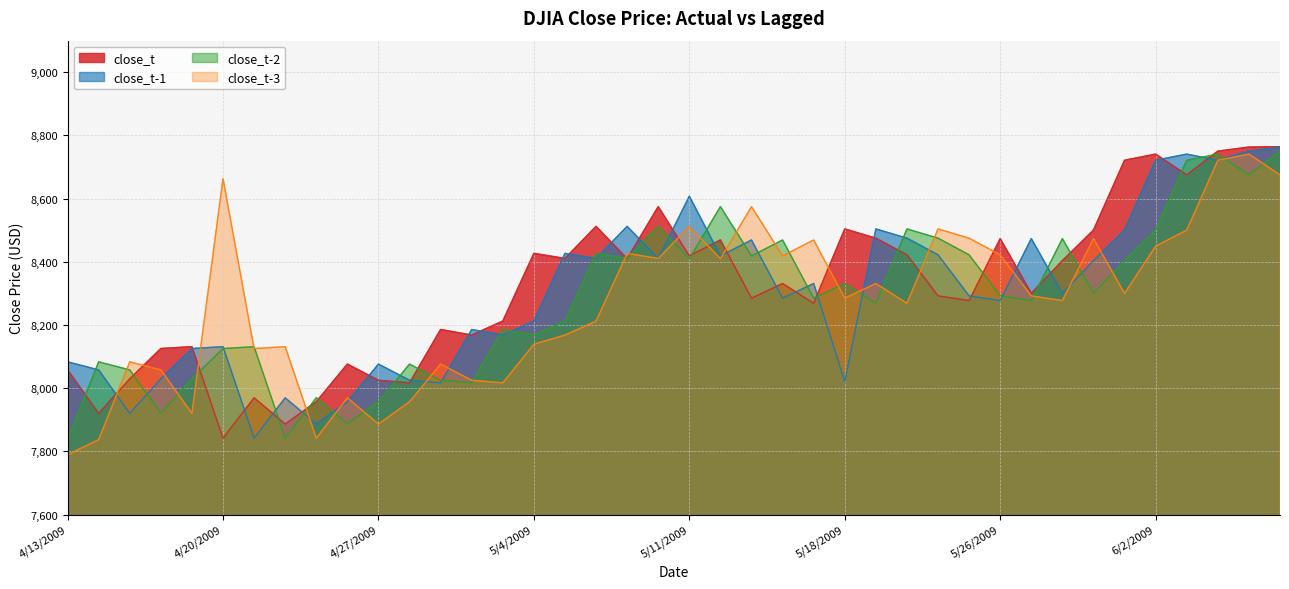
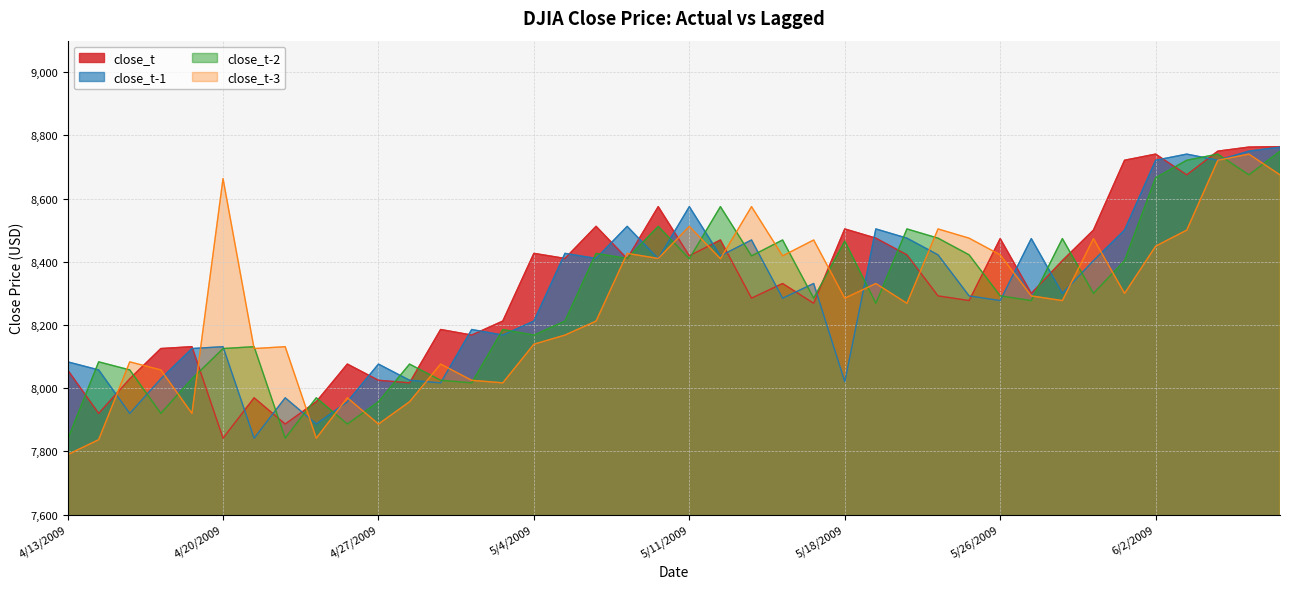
close_t-1, 5/11/2009: 8,610 -> 8,570
close_t-2, 5/18/2009: 8,330 -> 8,470
close_t-2, 6/2/2009: 8,500 -> 8,670
